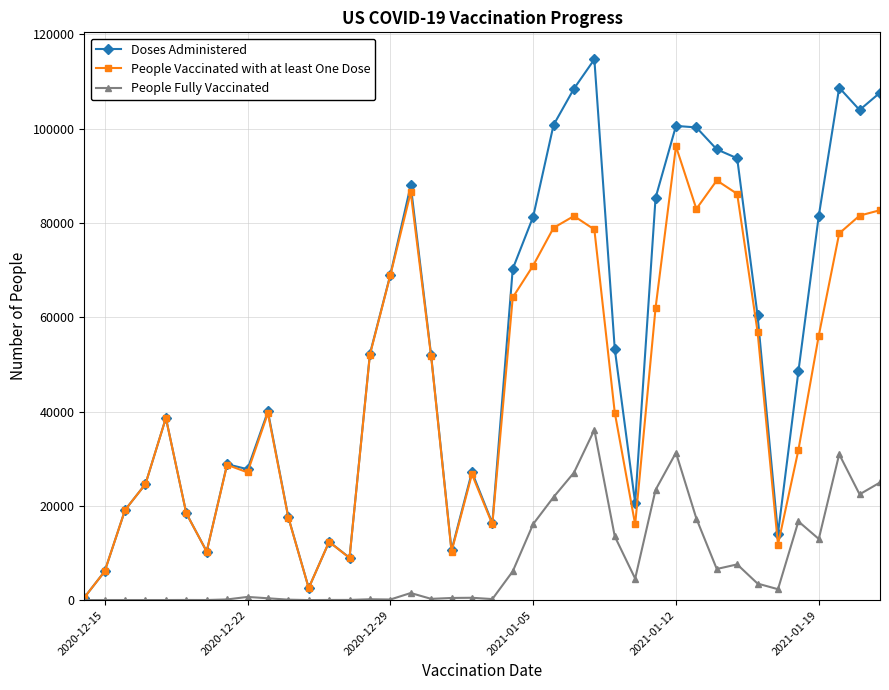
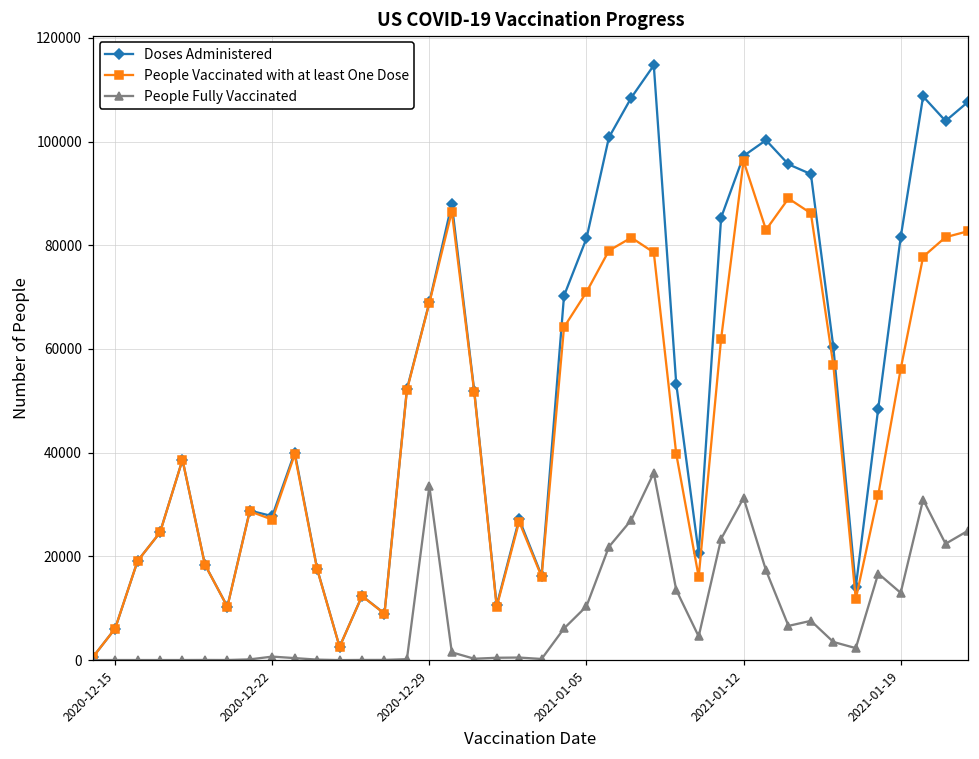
People Fully Vaccinated, 2020-12-29: 0 -> 34000
People Fully Vaccinated, 2021-01-05: 16000 -> 10000
Doses Administered, 2021-01-12: 101000 -> 97000
